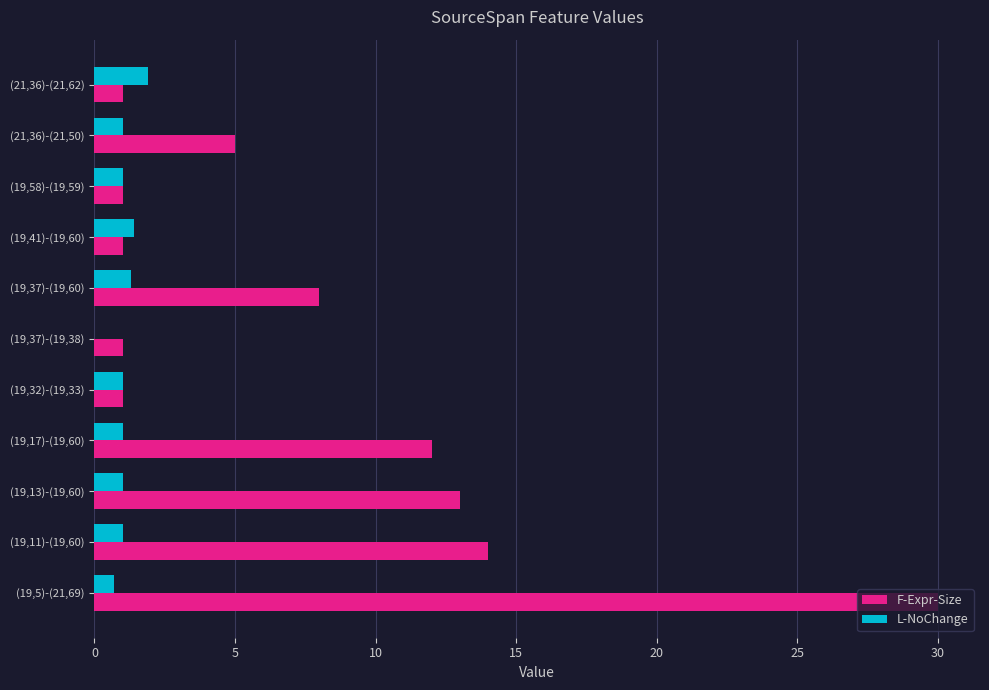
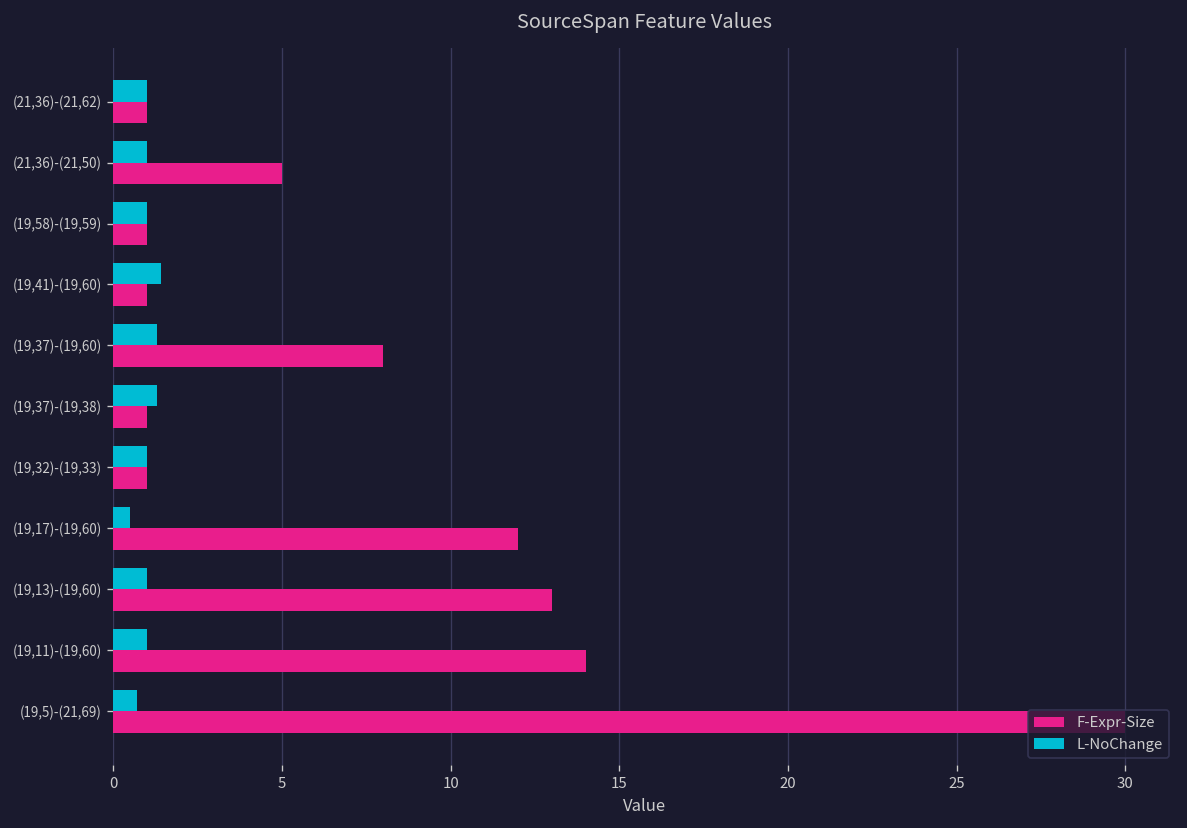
L-NoChange, (21,36)-(21,62): 1.9 -> 1.0
L-NoChange, (19,37)-(19,38): 0.0 -> 1.3
L-NoChange, (19,17)-(19,60): 1.0 -> 0.5
